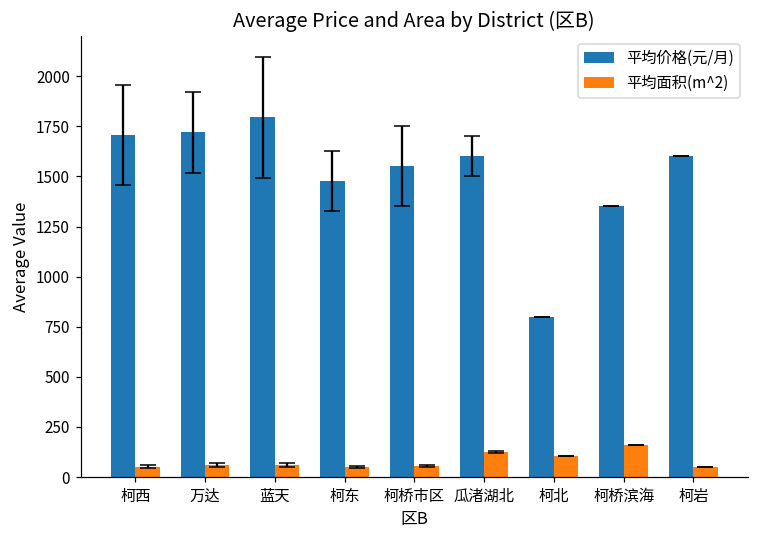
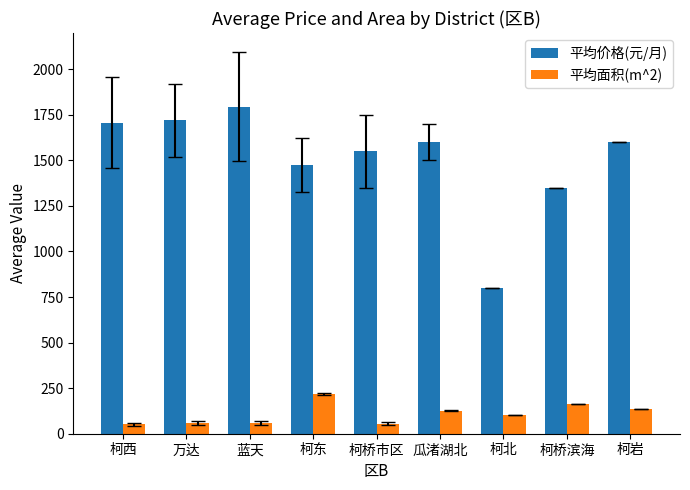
平均面积(m^2), 柯东: 50 -> 220
平均面积(m^2), 柯岩: 50 -> 130
